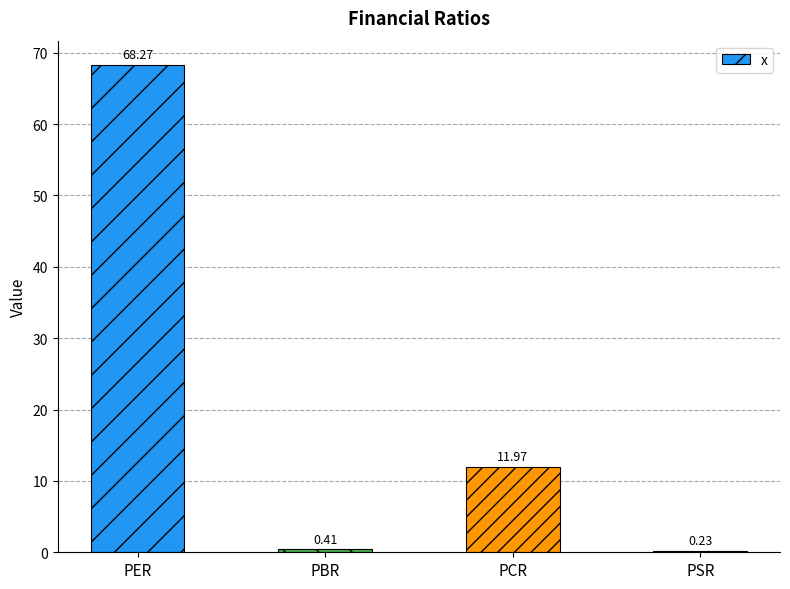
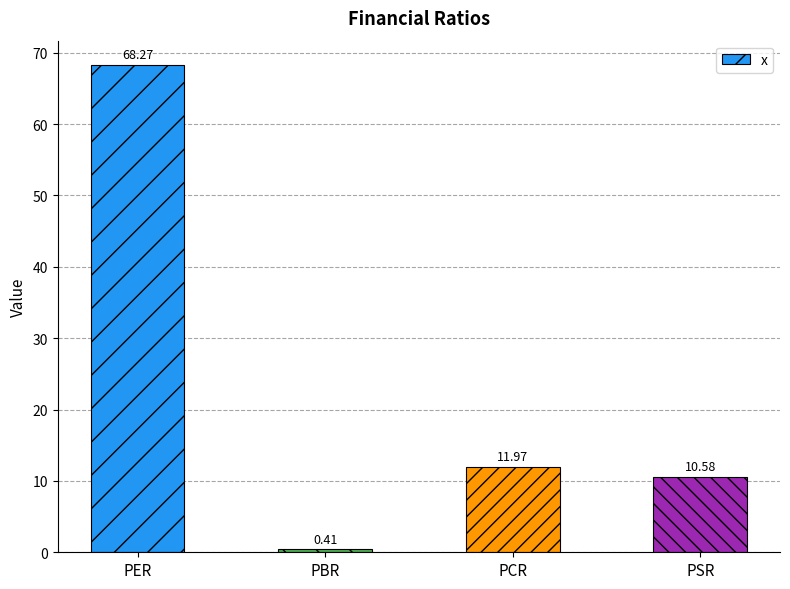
PSR: 0.23 -> 10.58
